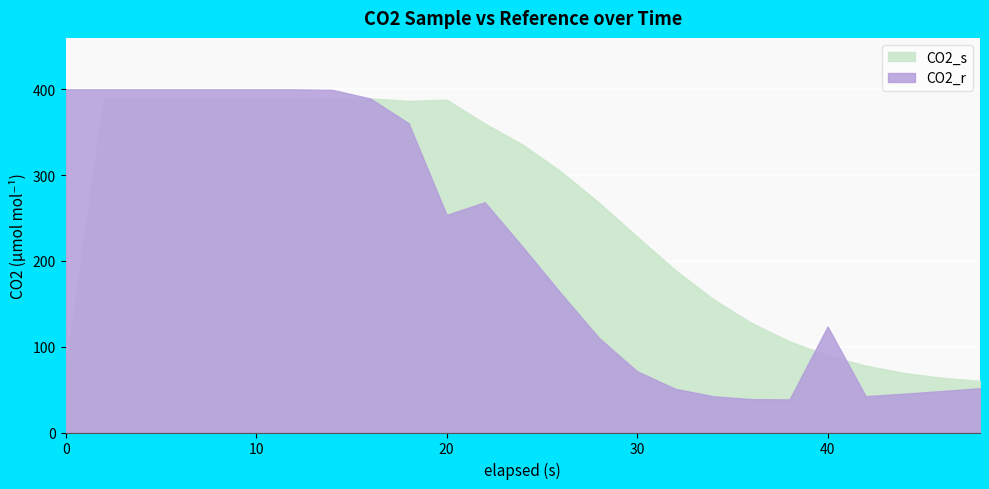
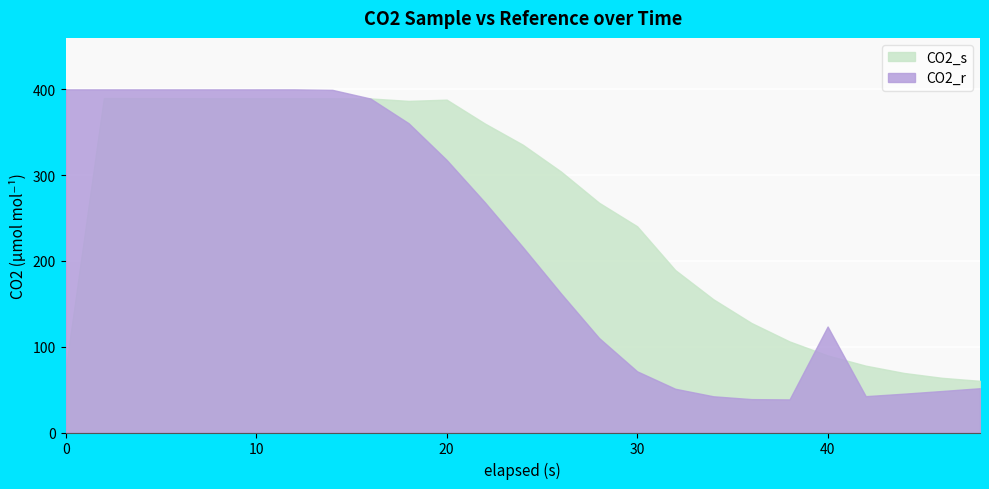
CO2_r, 20: 250 -> 320
CO2_s, 30: 230 -> 240
